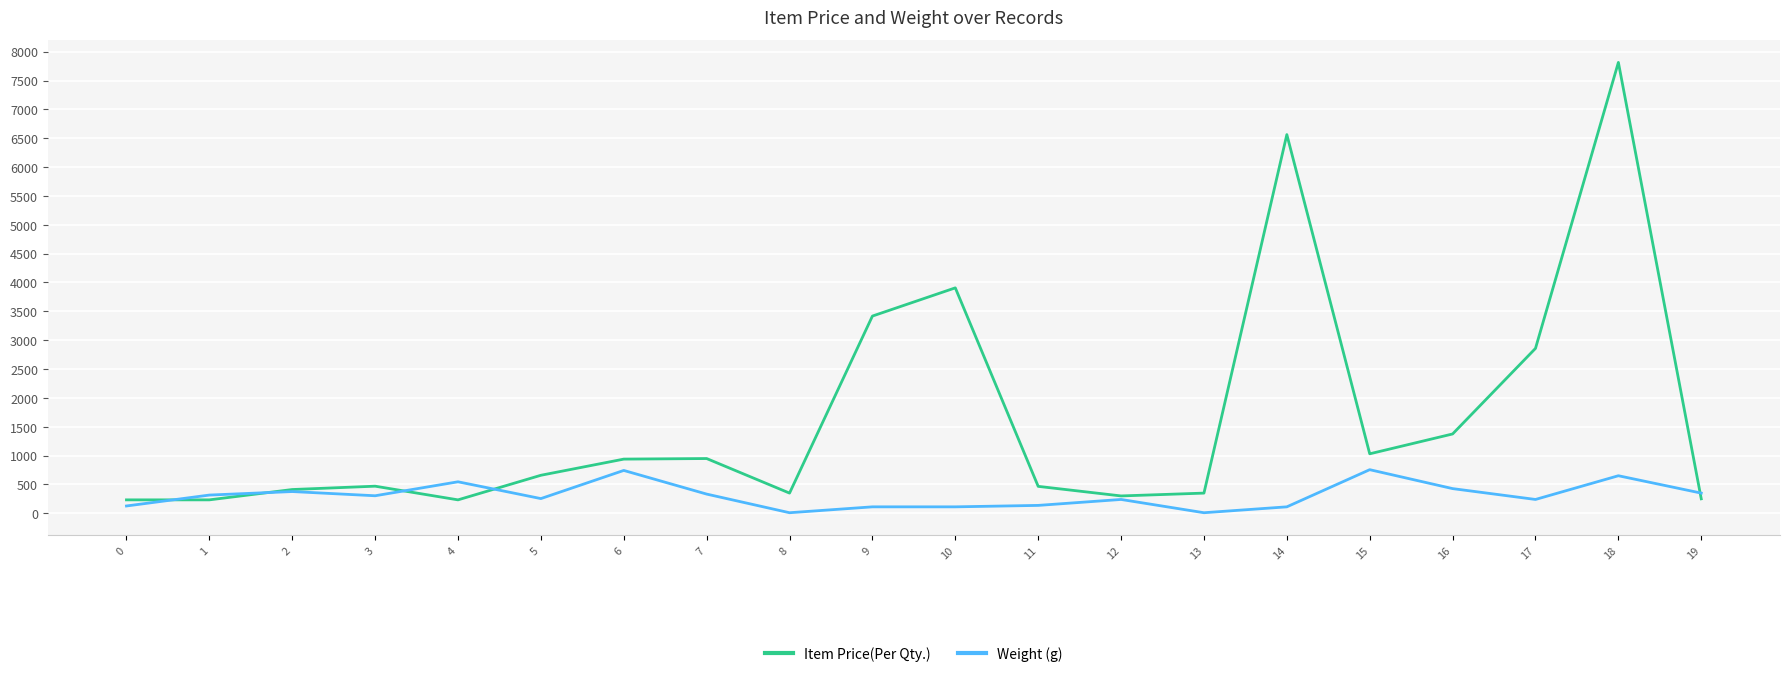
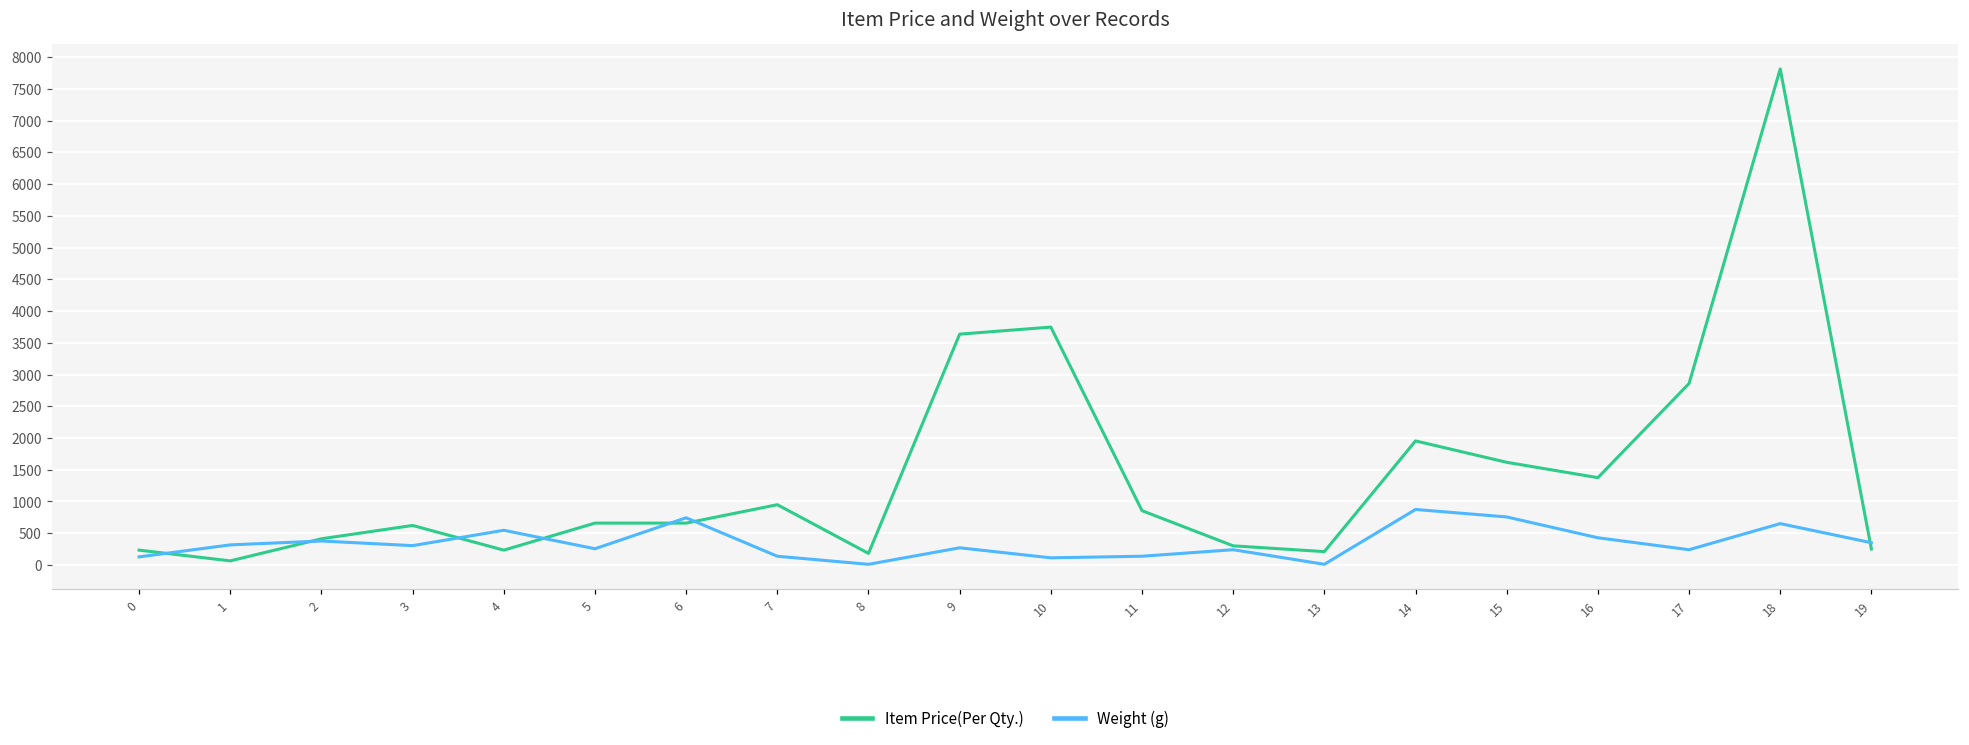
Item Price(Per Qty.), 1: 200 -> 100
Item Price(Per Qty.), 3: 500 -> 600
Item Price(Per Qty.), 6: 900 -> 700
Weight (g), 7: 300 -> 100
Item Price(Per Qty.), 8: 400 -> 200
Item Price(Per Qty.), 9: 3400 -> 3600
Weight (g), 9: 100 -> 300
Item Price(Per Qty.), 10: 3900 -> 3700
Item Price(Per Qty.), 11: 500 -> 900
Item Price(Per Qty.), 13: 400 -> 200
Item Price(Per Qty.), 14: 6600 -> 2000
Weight (g), 14: 100 -> 900
Item Price(Per Qty.), 15: 1000 -> 1600
